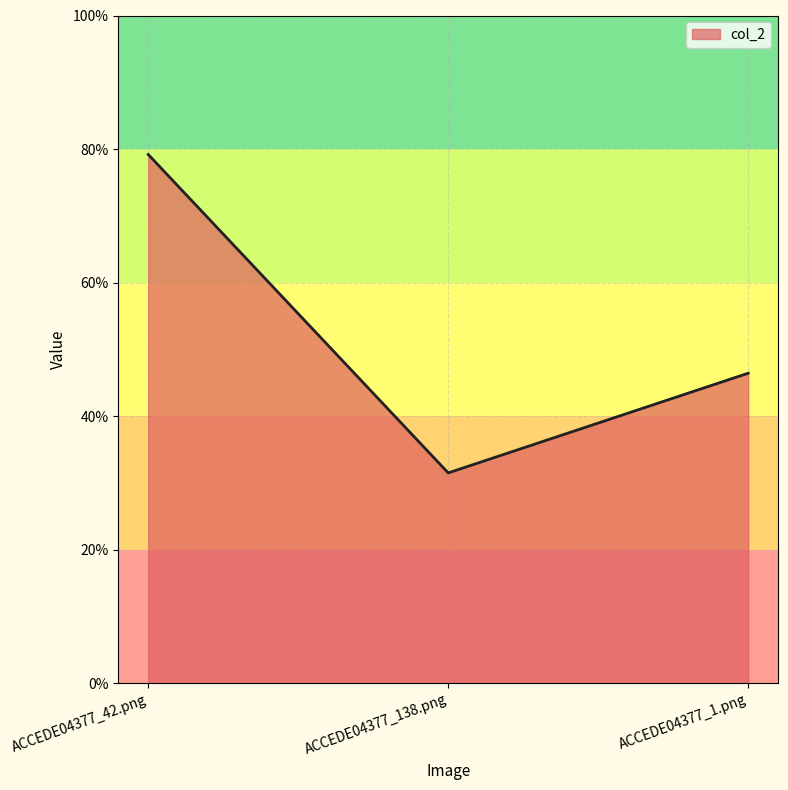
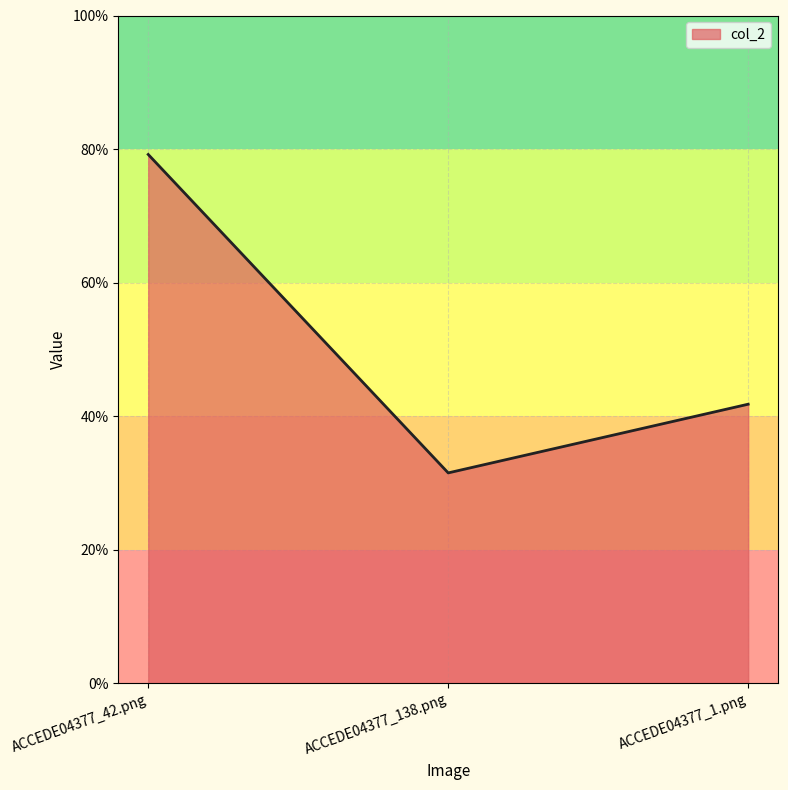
ACCEDE04377_1.png: 46% -> 42%
